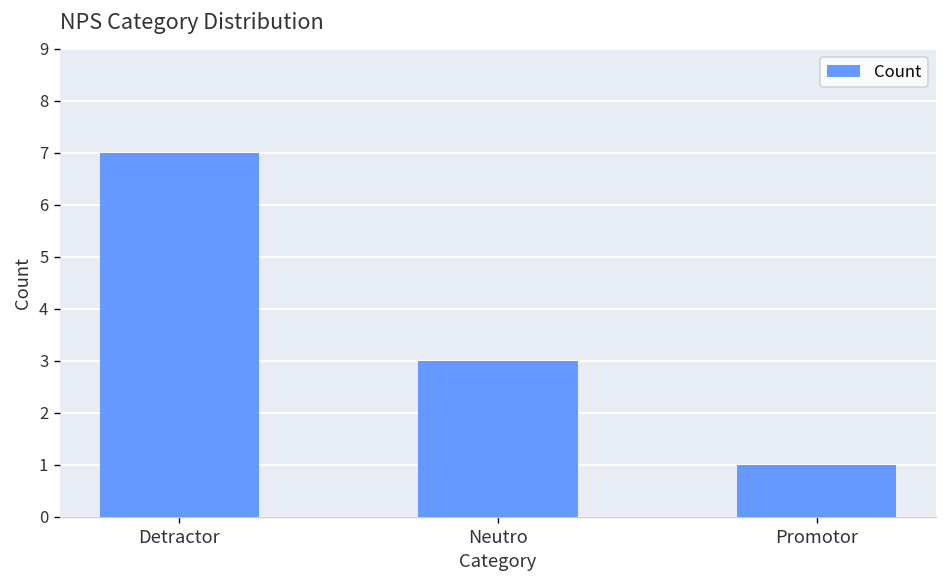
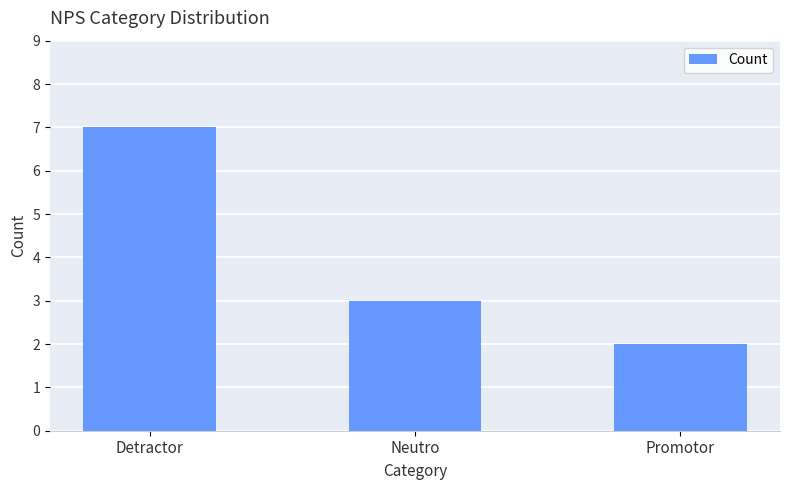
Promotor: 1 -> 2
